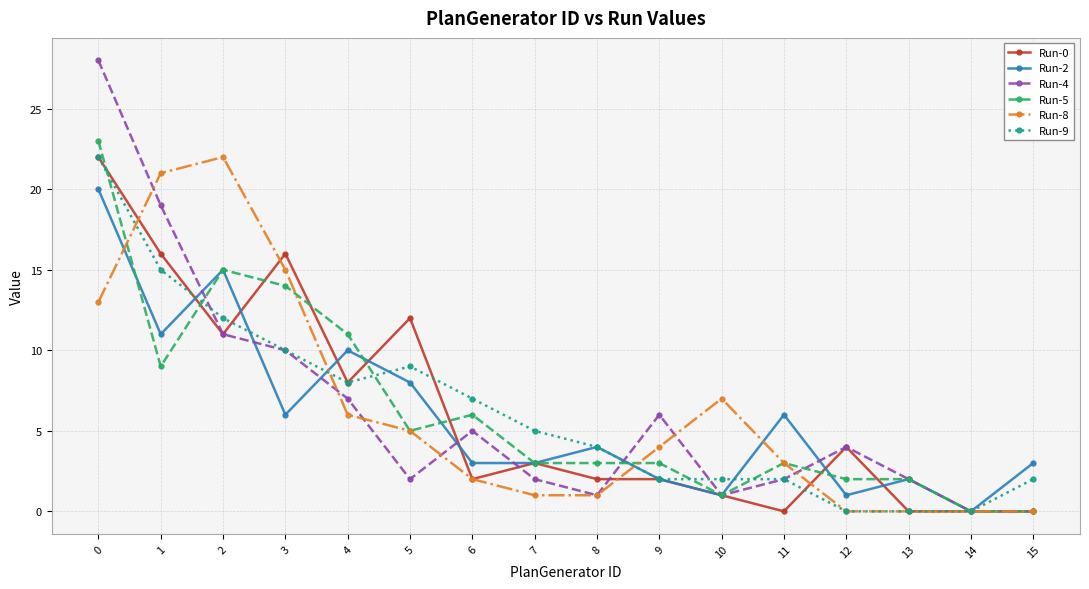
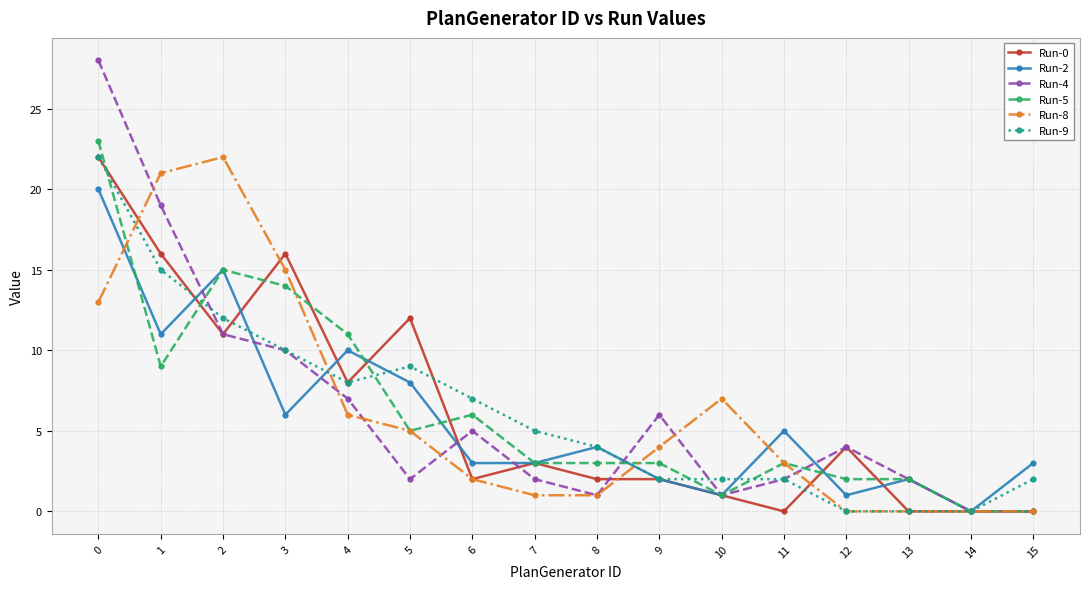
Run-2, 11: 6 -> 5
